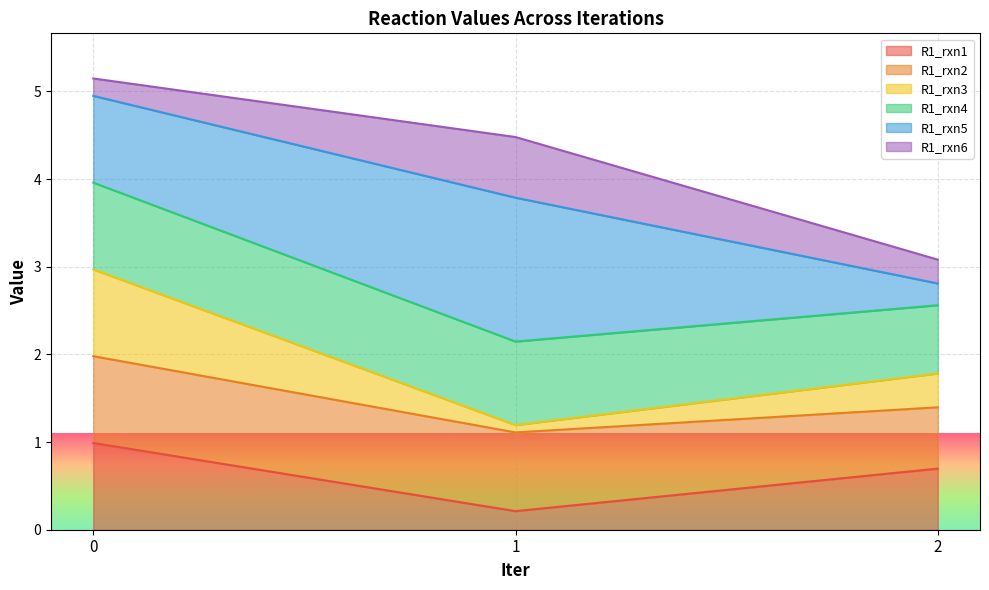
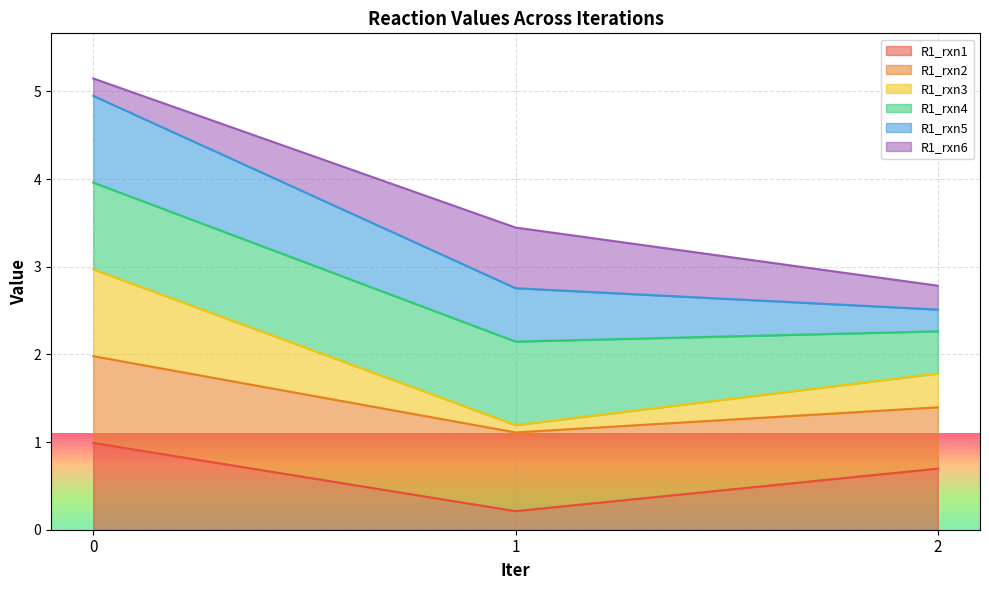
R1_rxn5, 1: 1.6 -> 0.6
R1_rxn4, 2: 0.8 -> 0.5
